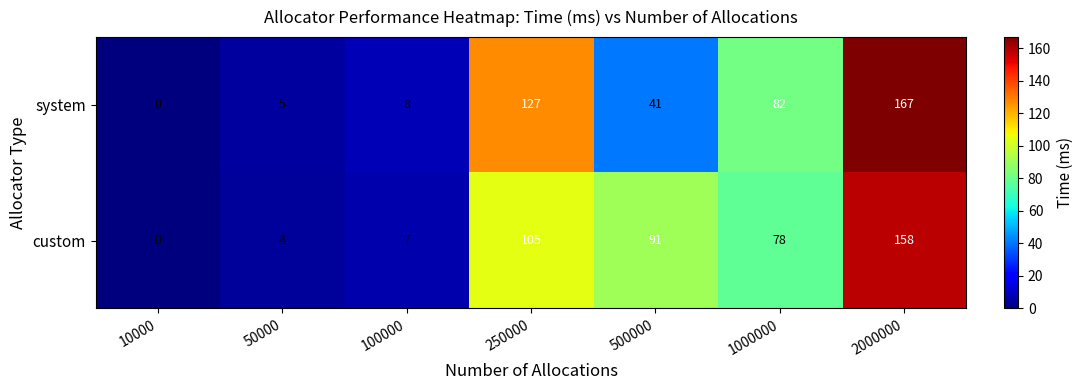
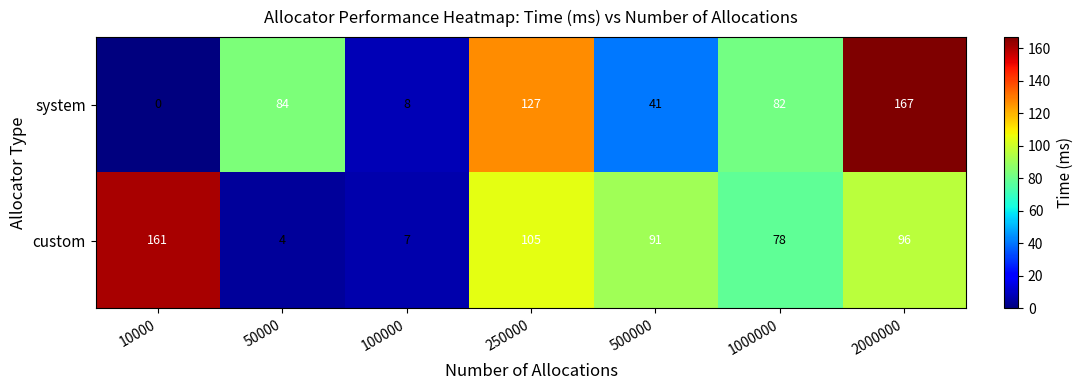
system, 50000: 5 -> 84
custom, 10000: 0 -> 161
custom, 2000000: 158 -> 96
